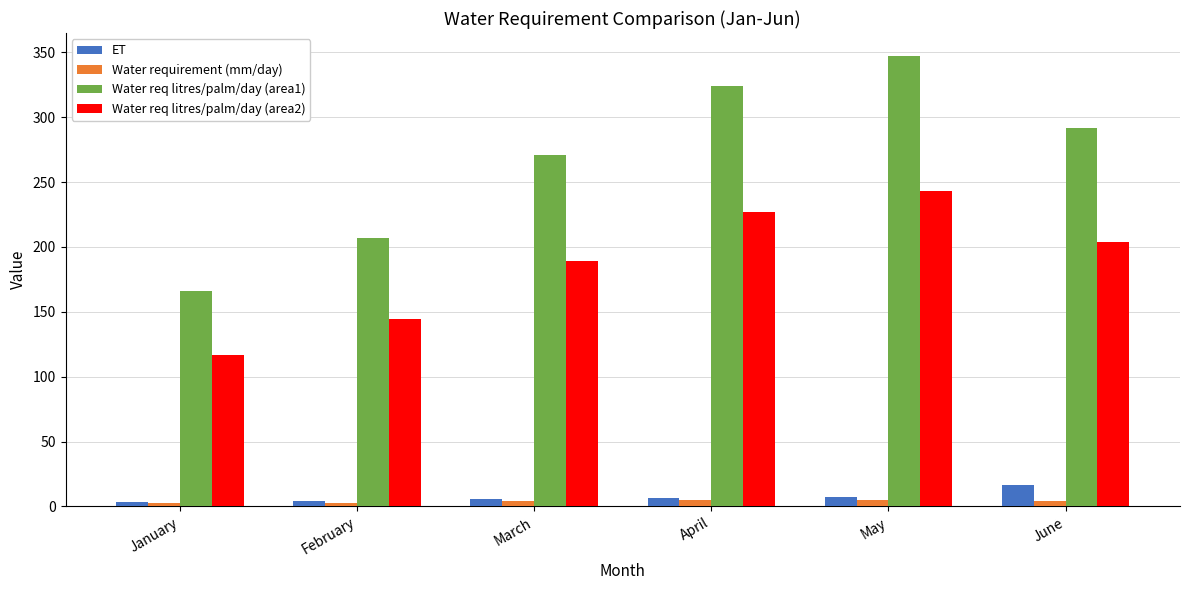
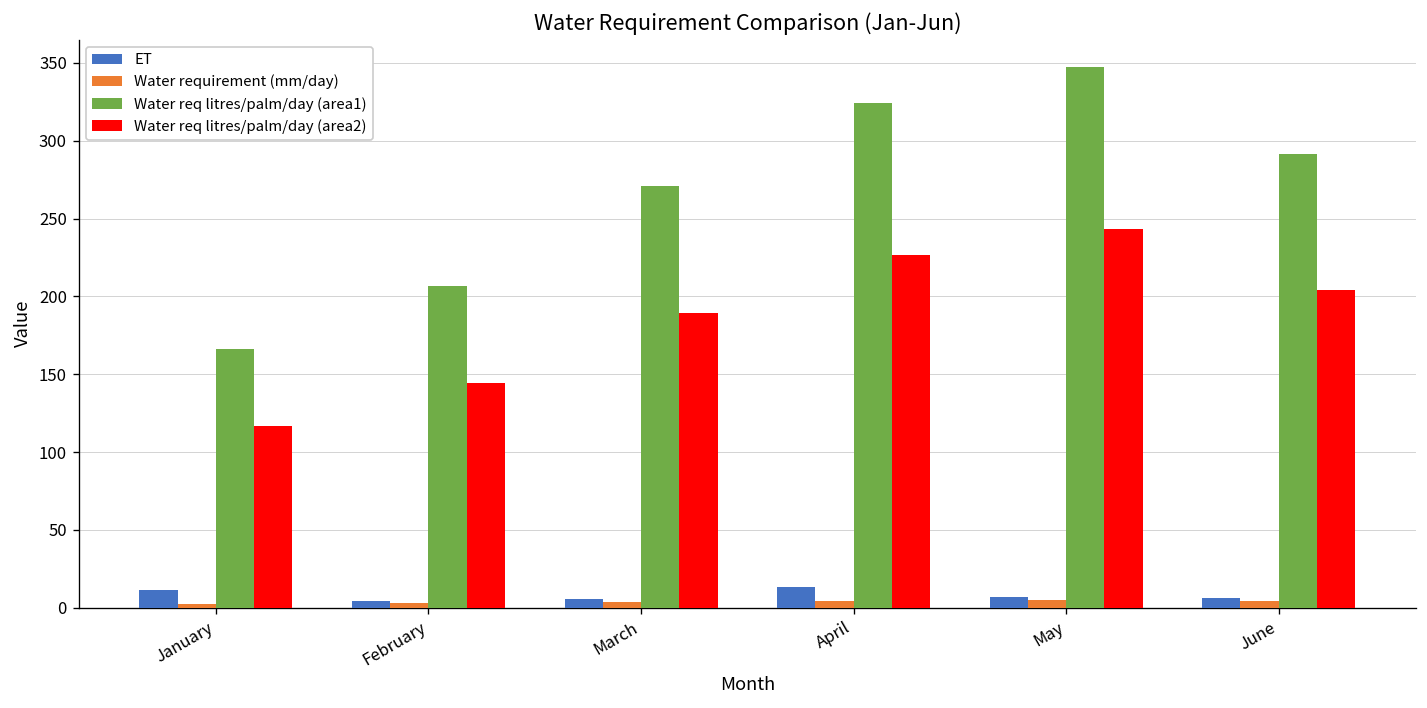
ET, January: 3 -> 11
ET, April: 7 -> 14
ET, June: 17 -> 6
